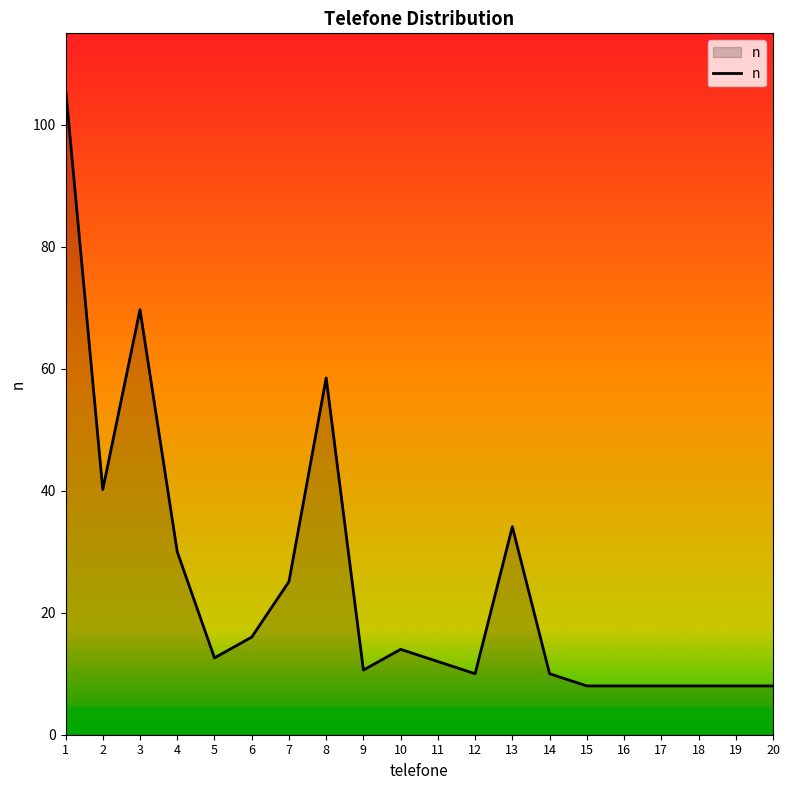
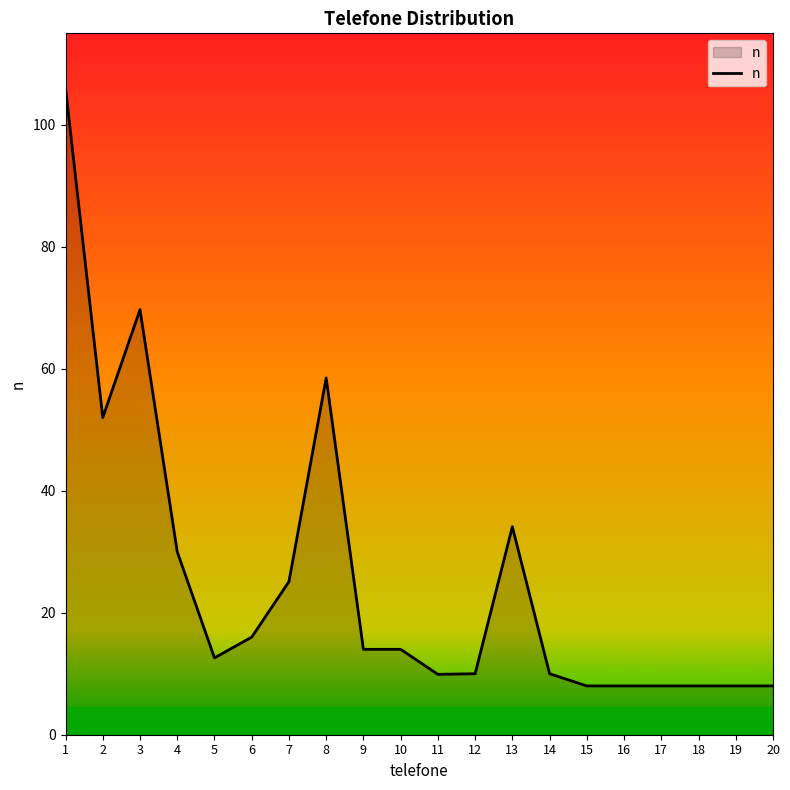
2: 40 -> 52
9: 11 -> 14
11: 12 -> 10
